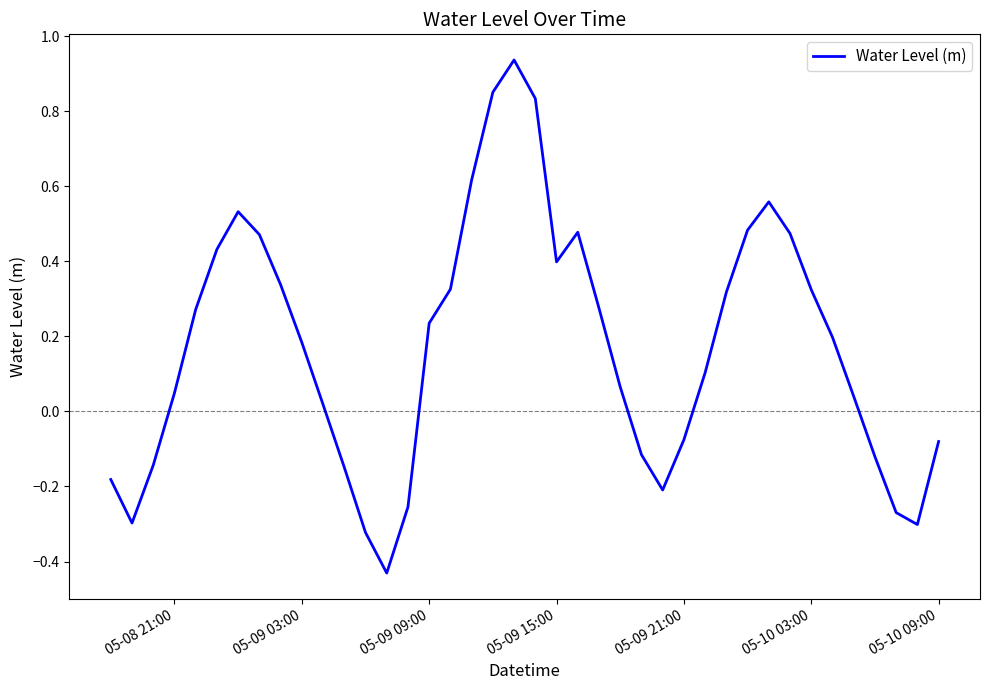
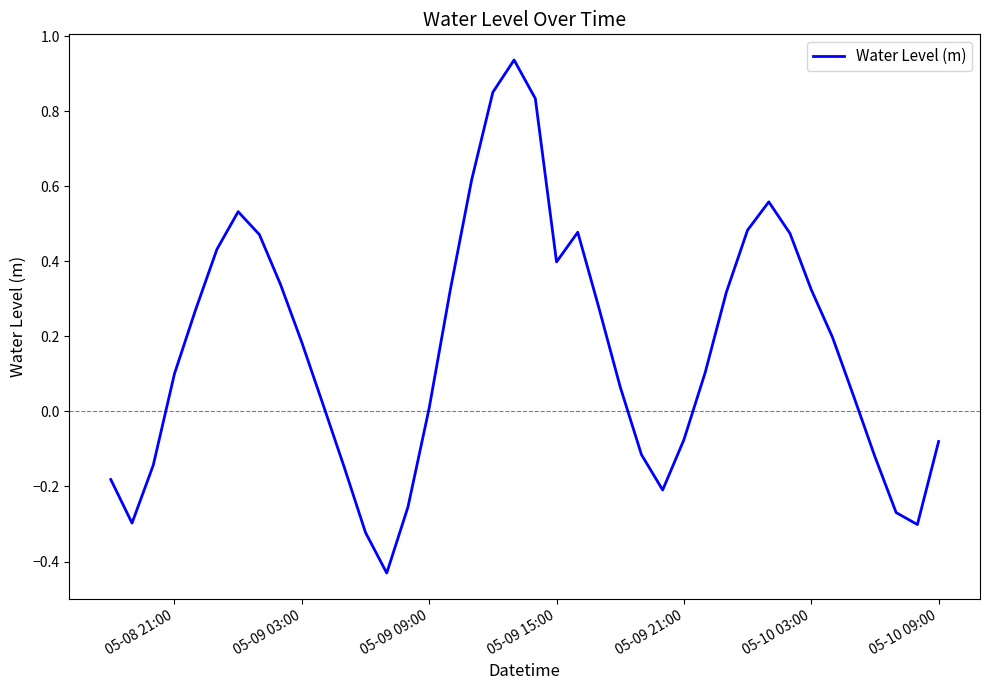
05-08 21:00: 0.05 -> 0.10
05-09 09:00: 0.24 -> 0.01
